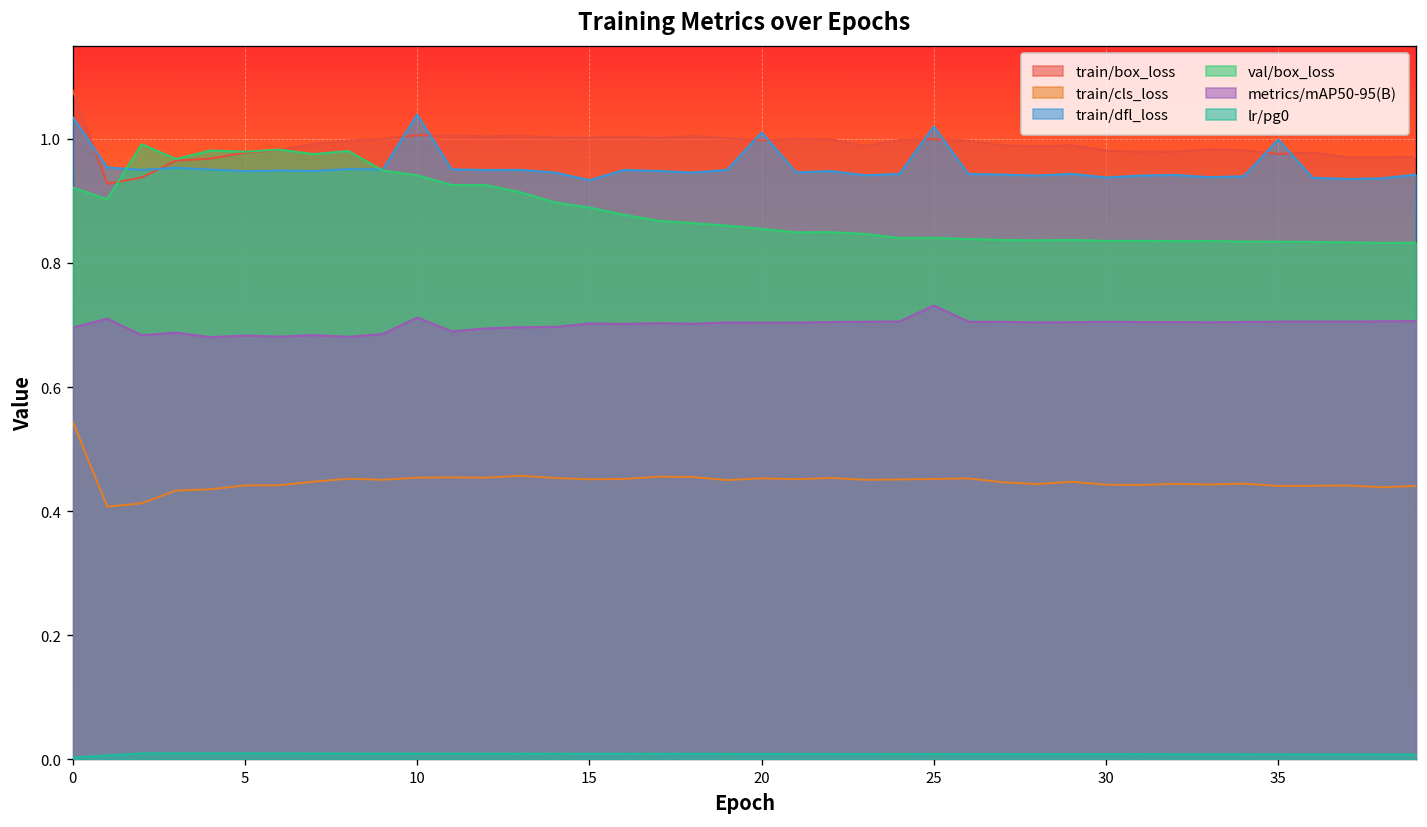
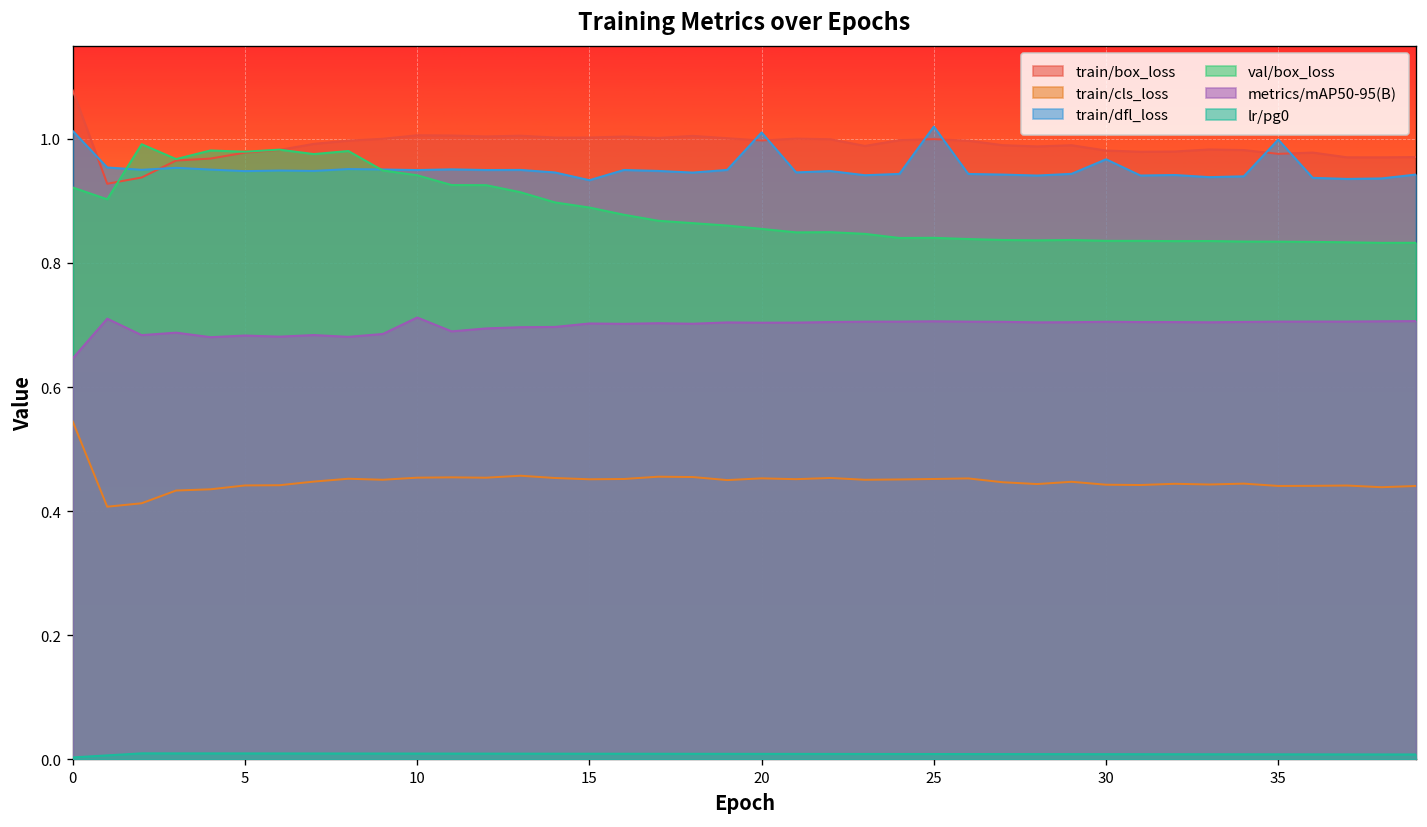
train/dfl_loss, 0: 1.03 -> 1.01
metrics/mAP50-95(B), 0: 0.70 -> 0.65
train/dfl_loss, 10: 1.04 -> 0.95
metrics/mAP50-95(B), 25: 0.73 -> 0.71
train/dfl_loss, 30: 0.94 -> 0.97
